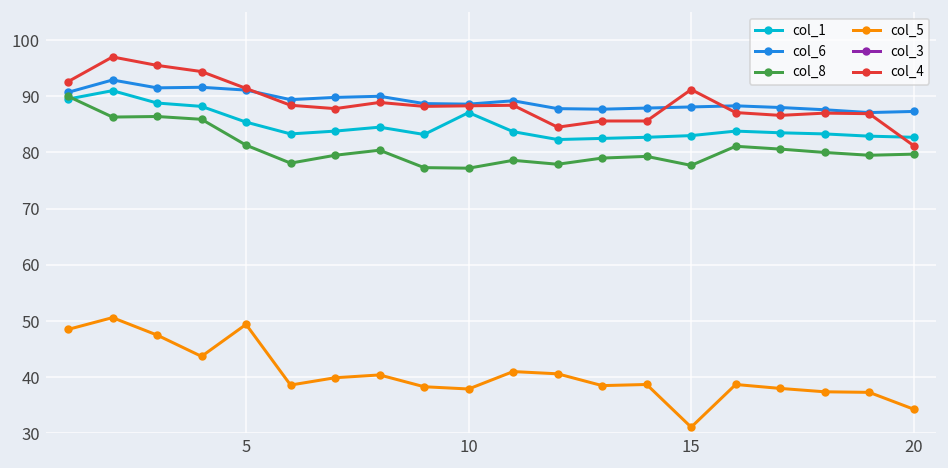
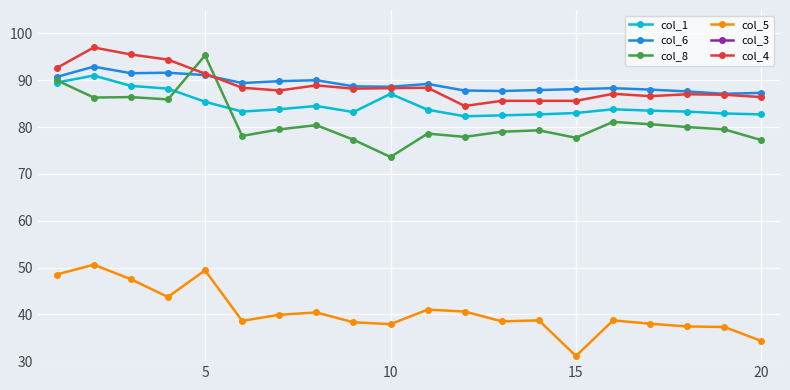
col_8, 5: 81 -> 95
col_8, 10: 77 -> 74
col_4, 15: 91 -> 86
col_8, 20: 80 -> 77
col_4, 20: 81 -> 86
